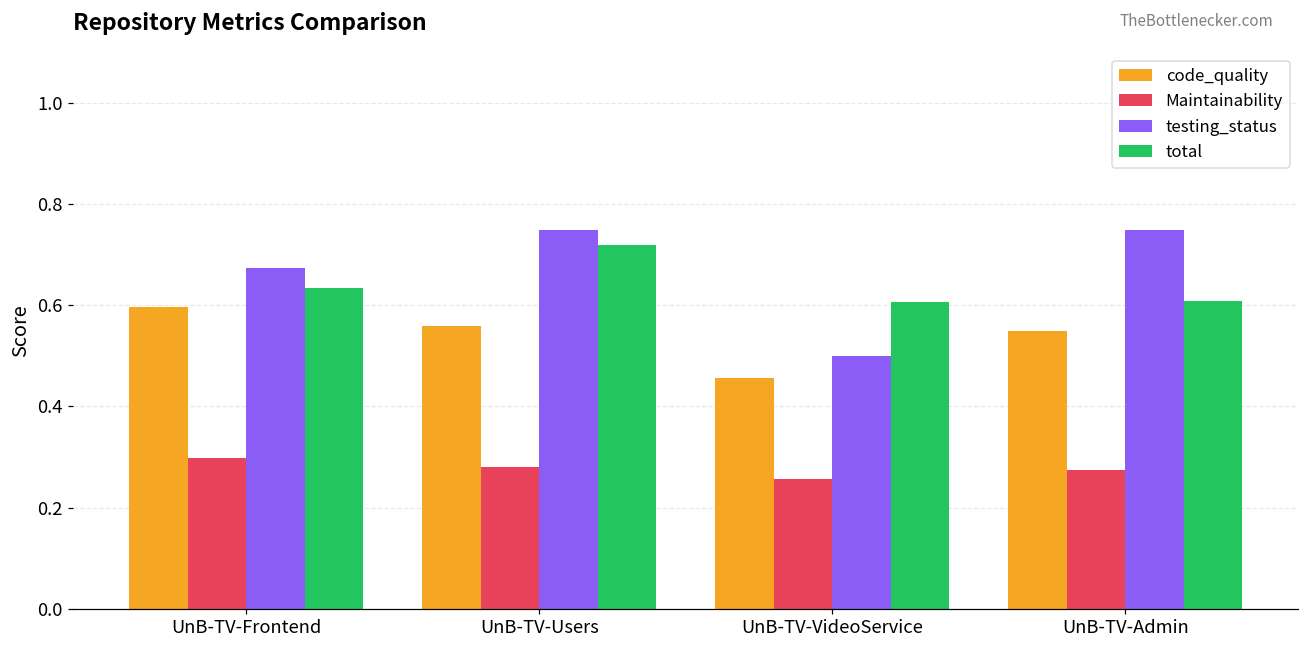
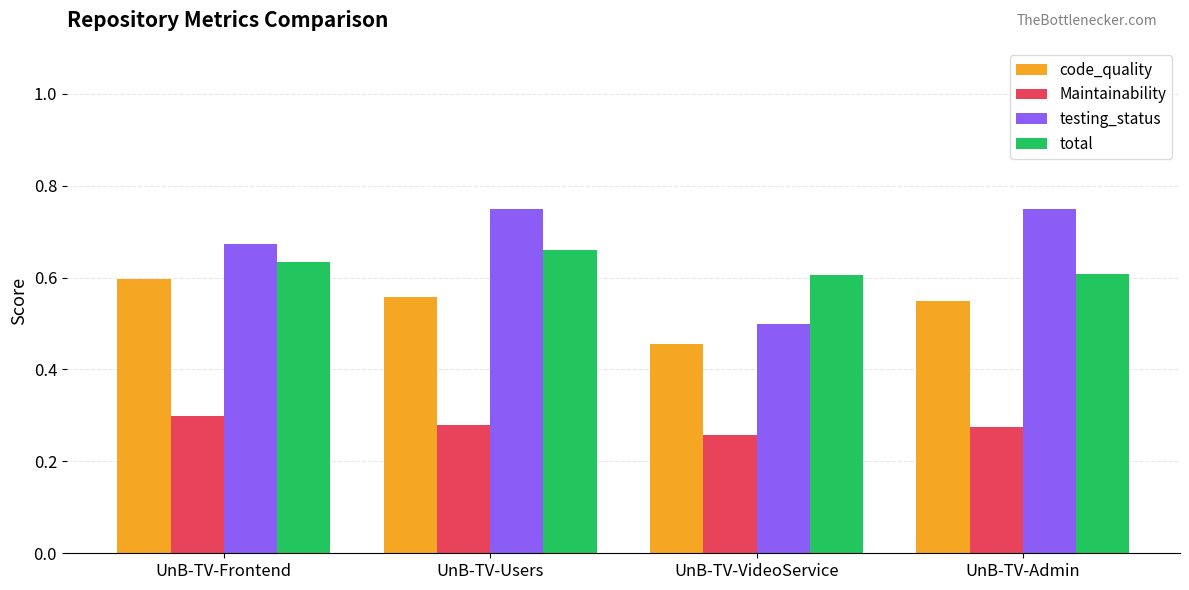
total, UnB-TV-Users: 0.72 -> 0.66
